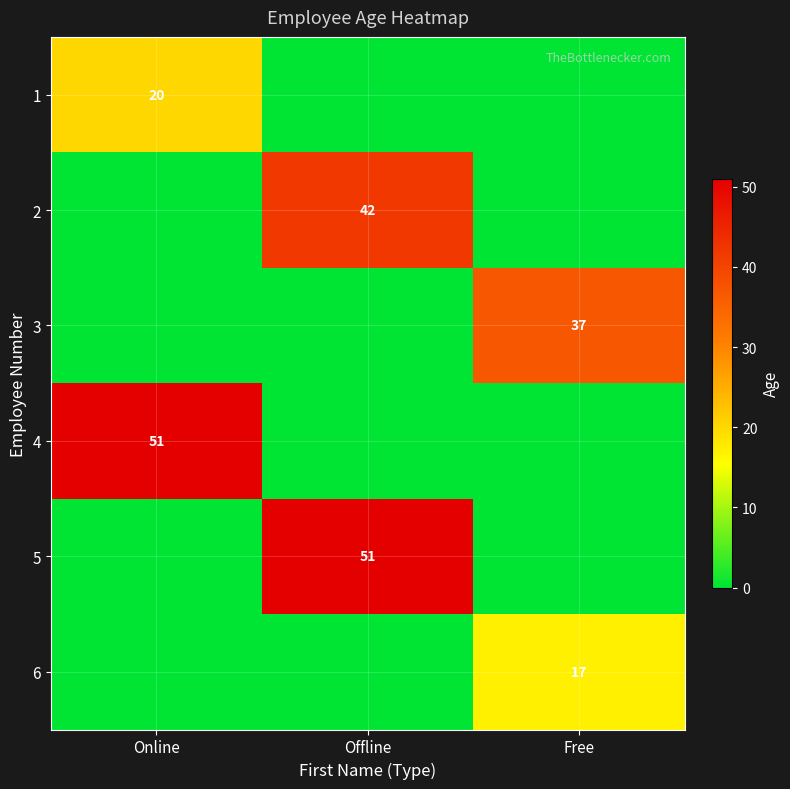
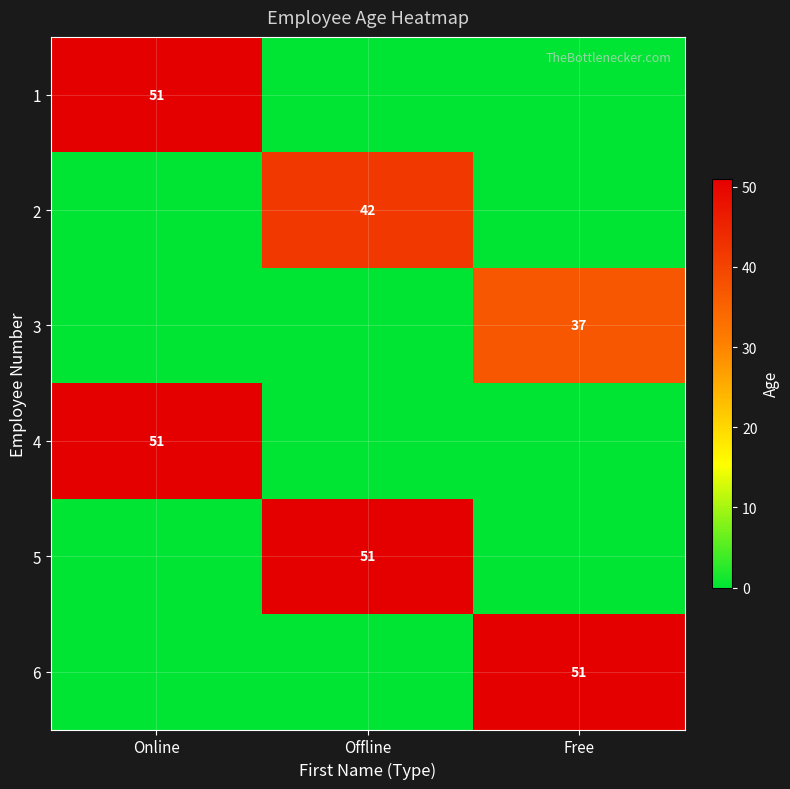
1, Online: 20 -> 51
6, Free: 17 -> 51
